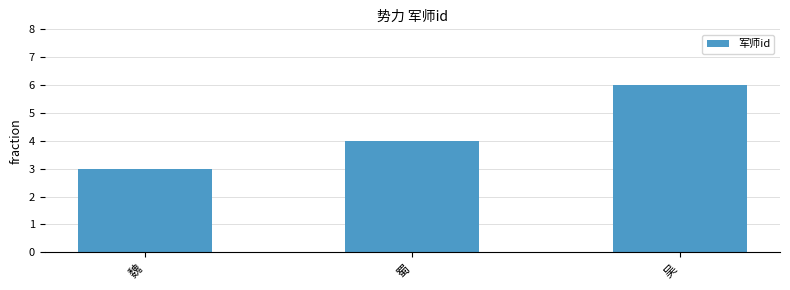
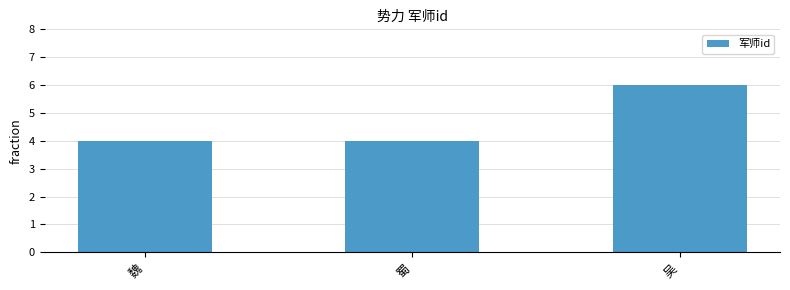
魏: 3 -> 4
